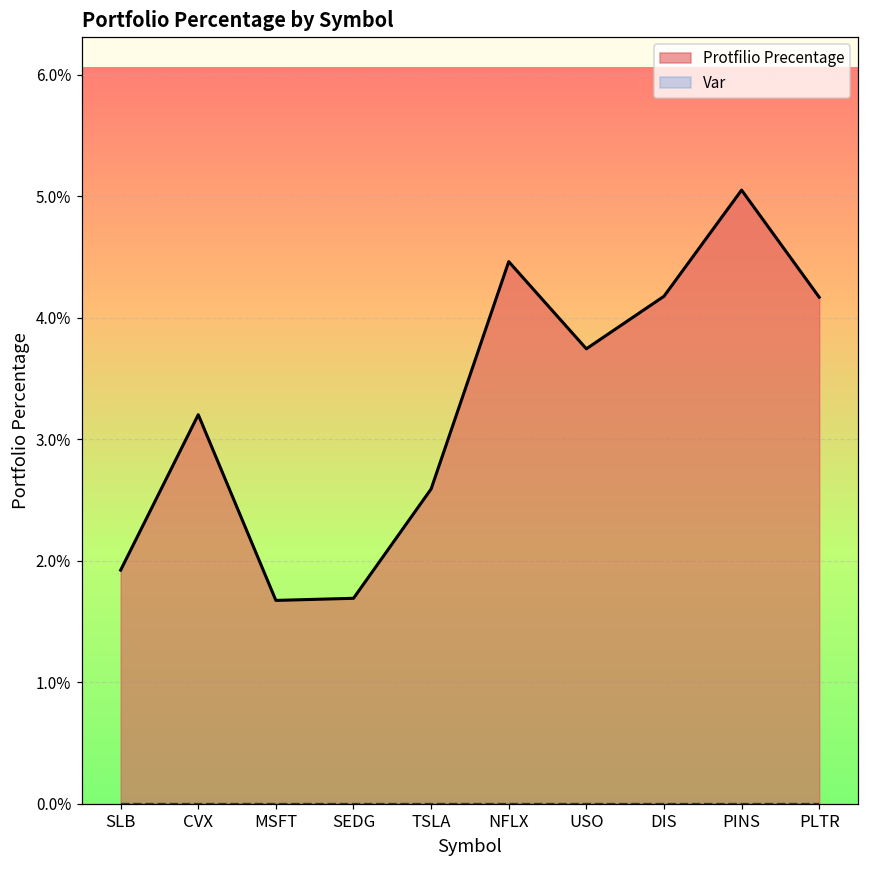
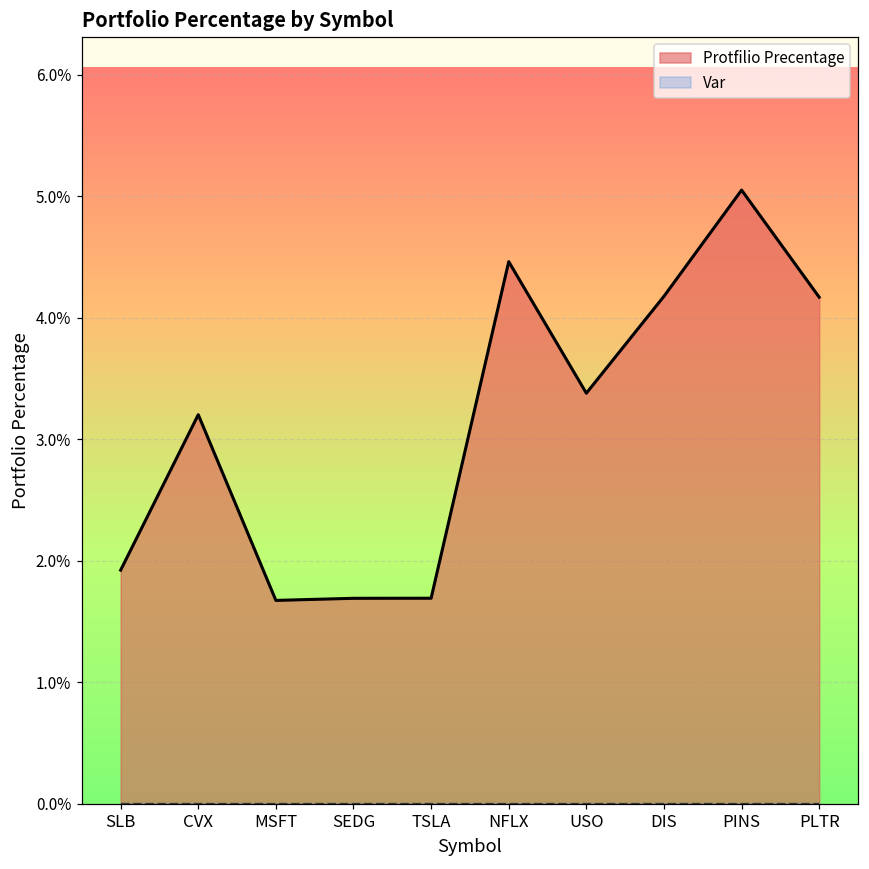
Protfilio Precentage, TSLA: 2.59% -> 1.69%
Protfilio Precentage, USO: 3.75% -> 3.38%
